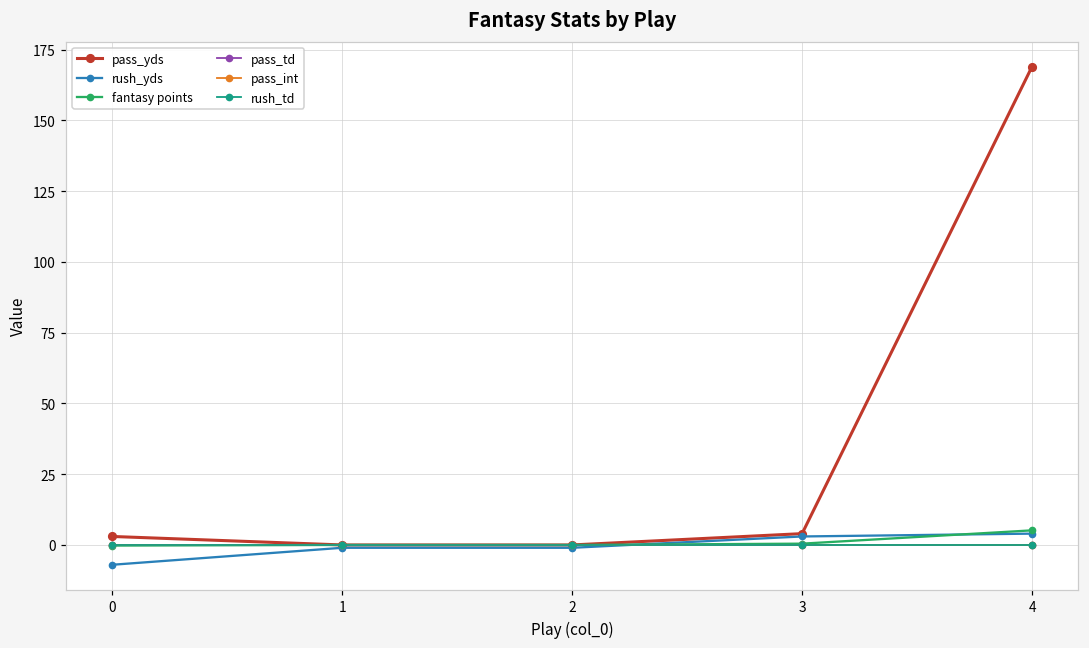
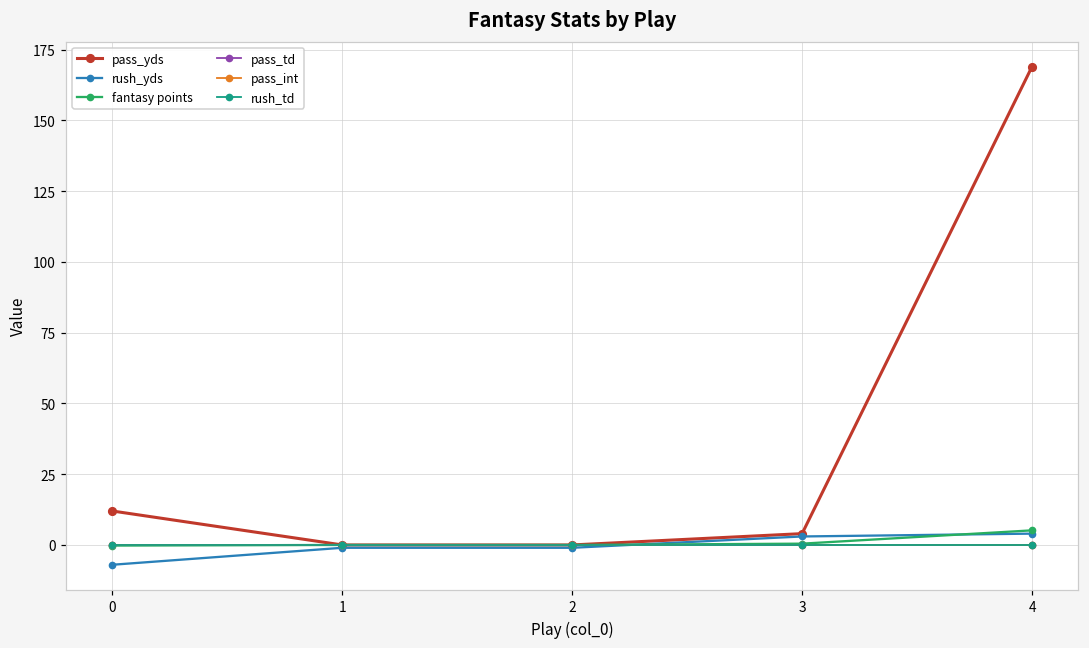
pass_yds, 0: 3 -> 12
